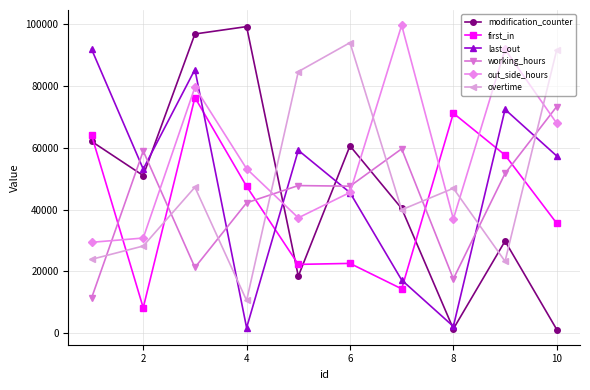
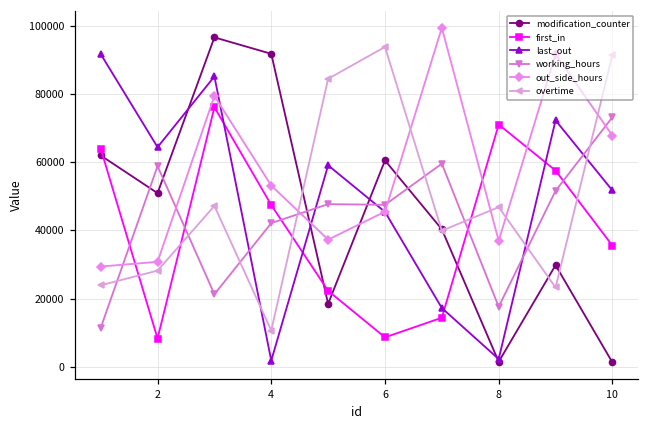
last_out, 2: 53000 -> 64000
modification_counter, 4: 99000 -> 92000
first_in, 6: 23000 -> 9000
last_out, 10: 57000 -> 52000
